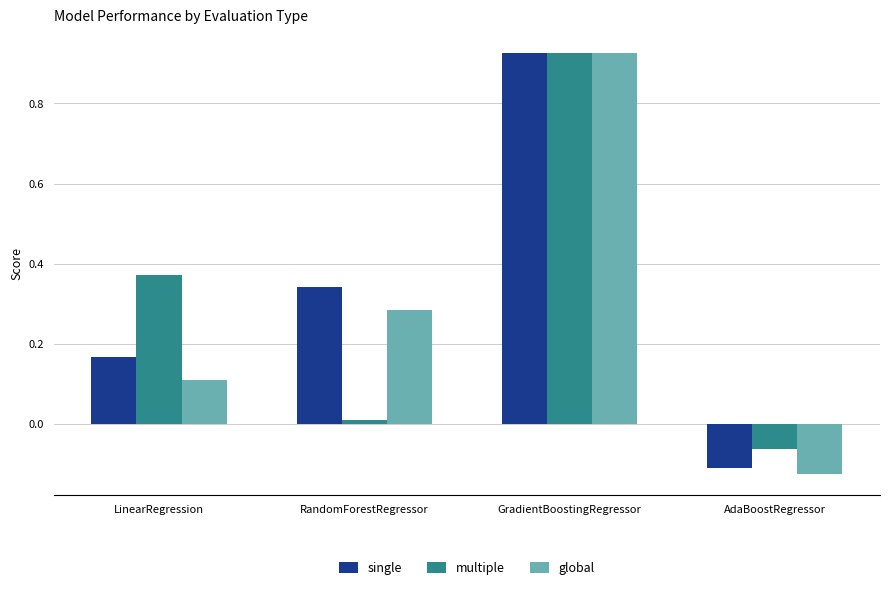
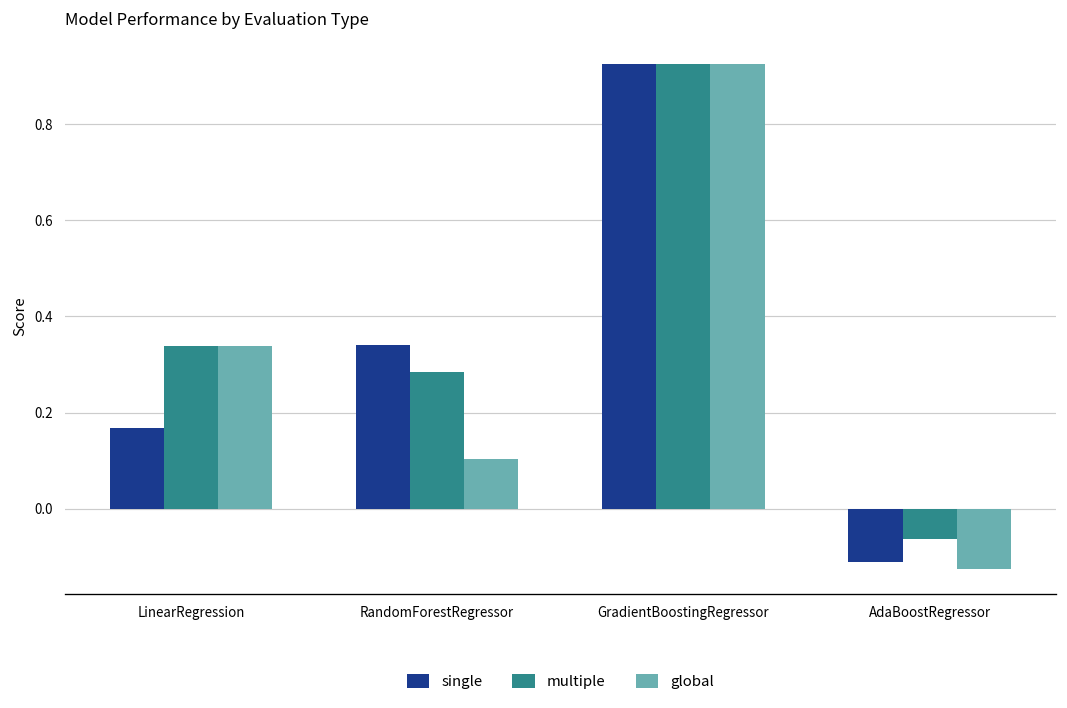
multiple, LinearRegression: 0.37 -> 0.34
global, LinearRegression: 0.11 -> 0.34
multiple, RandomForestRegressor: 0.01 -> 0.29
global, RandomForestRegressor: 0.28 -> 0.10
